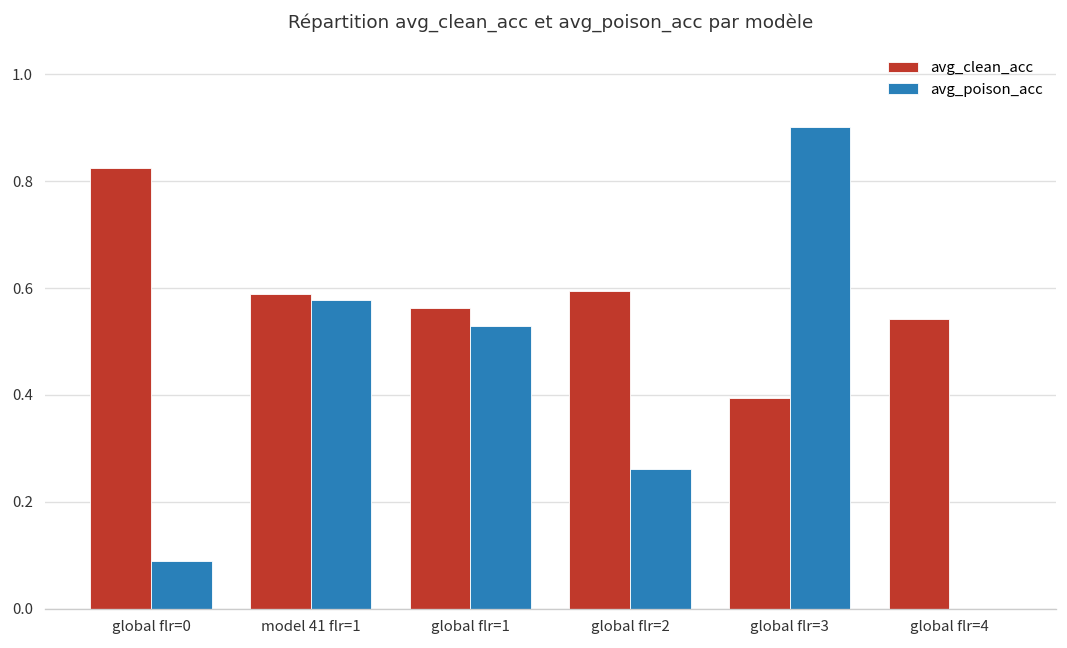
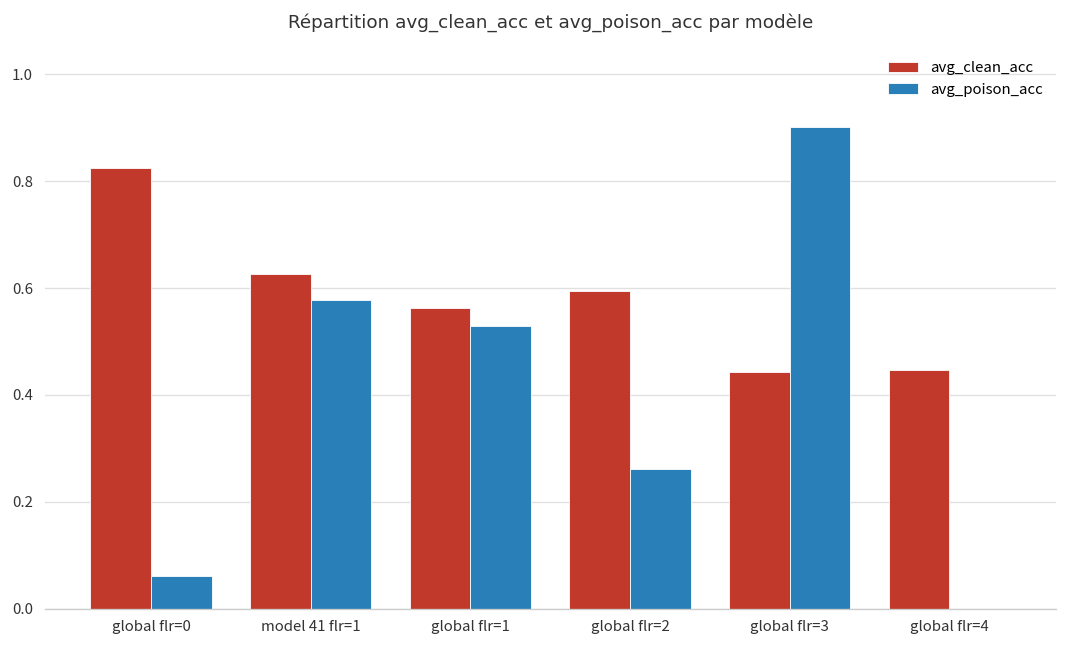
avg_poison_acc, global flr=0: 0.09 -> 0.06
avg_clean_acc, model 41 flr=1: 0.59 -> 0.63
avg_clean_acc, global flr=3: 0.39 -> 0.44
avg_clean_acc, global flr=4: 0.54 -> 0.45
